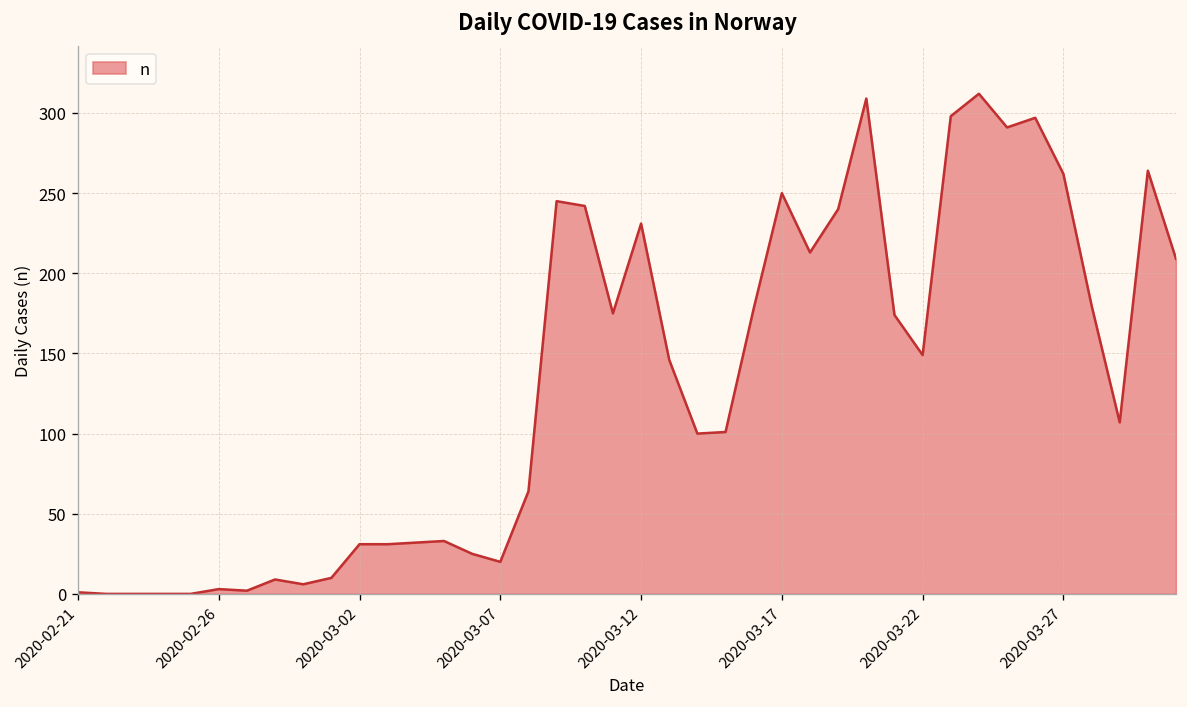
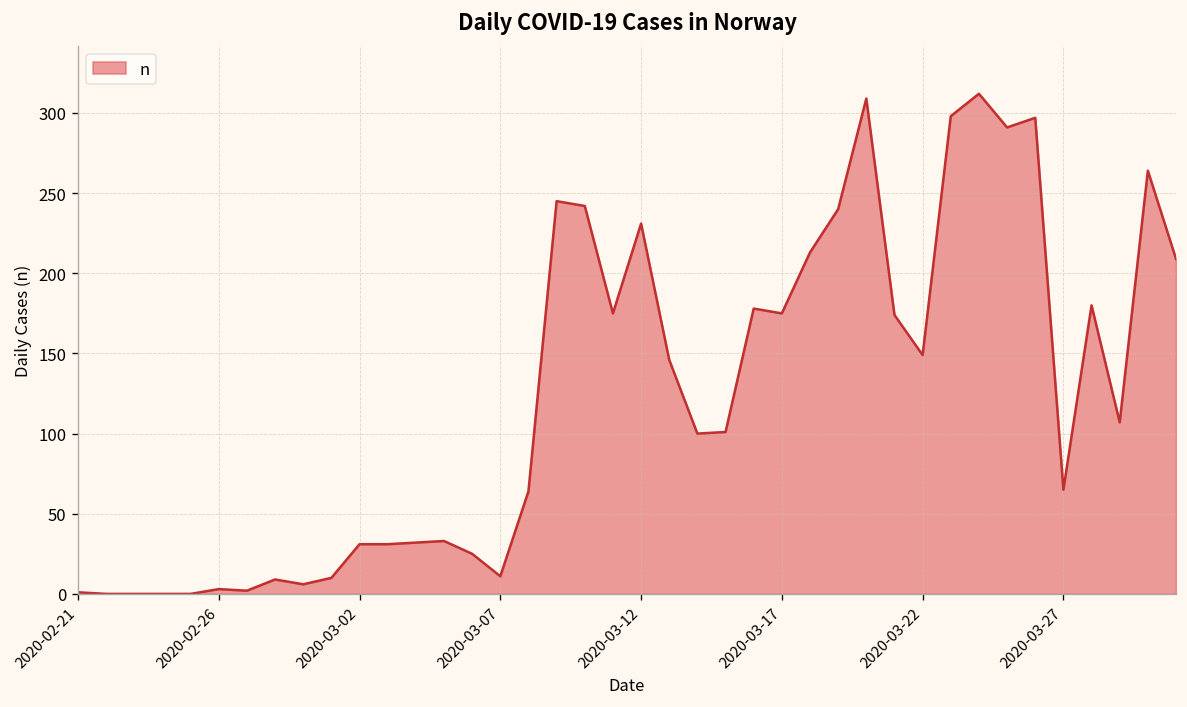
2020-03-07: 20 -> 11
2020-03-17: 250 -> 175
2020-03-27: 262 -> 65
